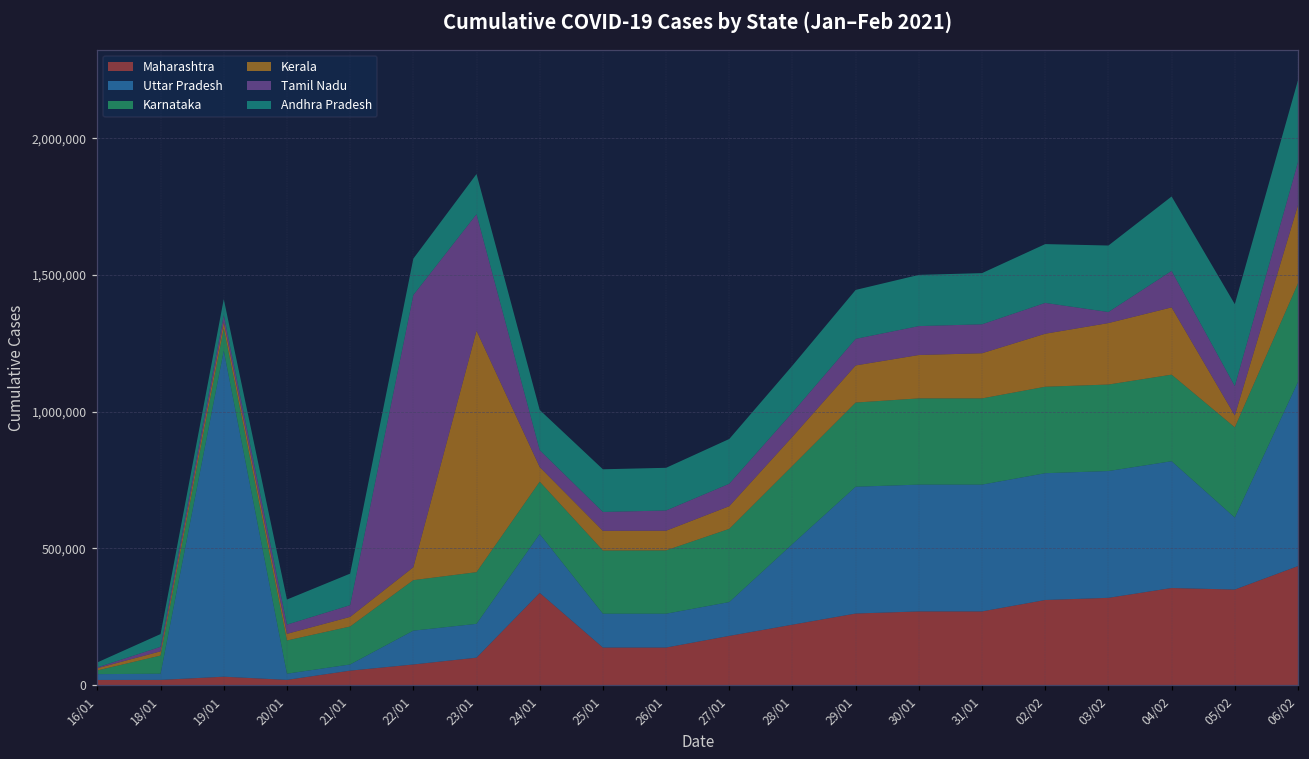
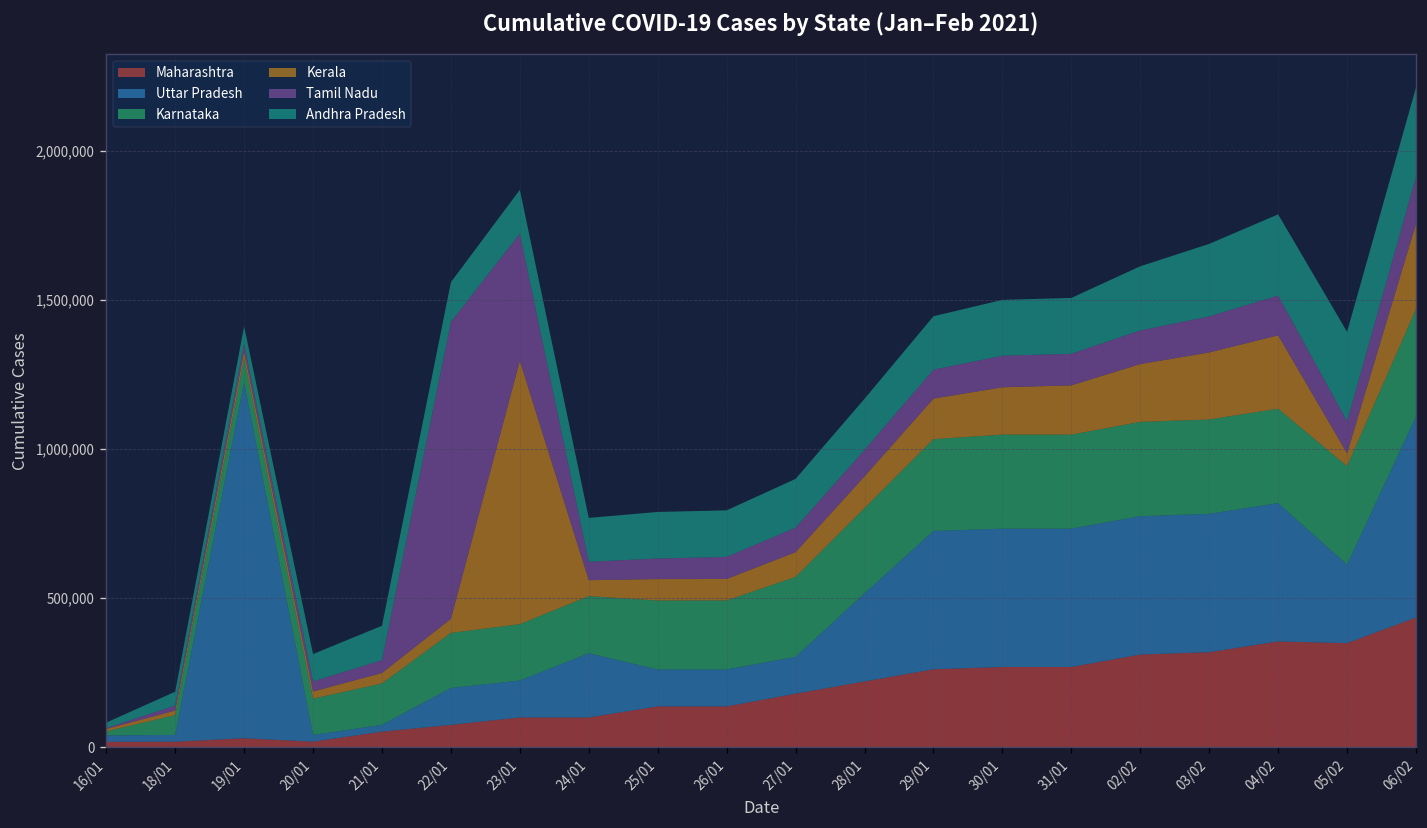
Maharashtra, 24/01: 340,000 -> 100,000
Tamil Nadu, 03/02: 40,000 -> 120,000
